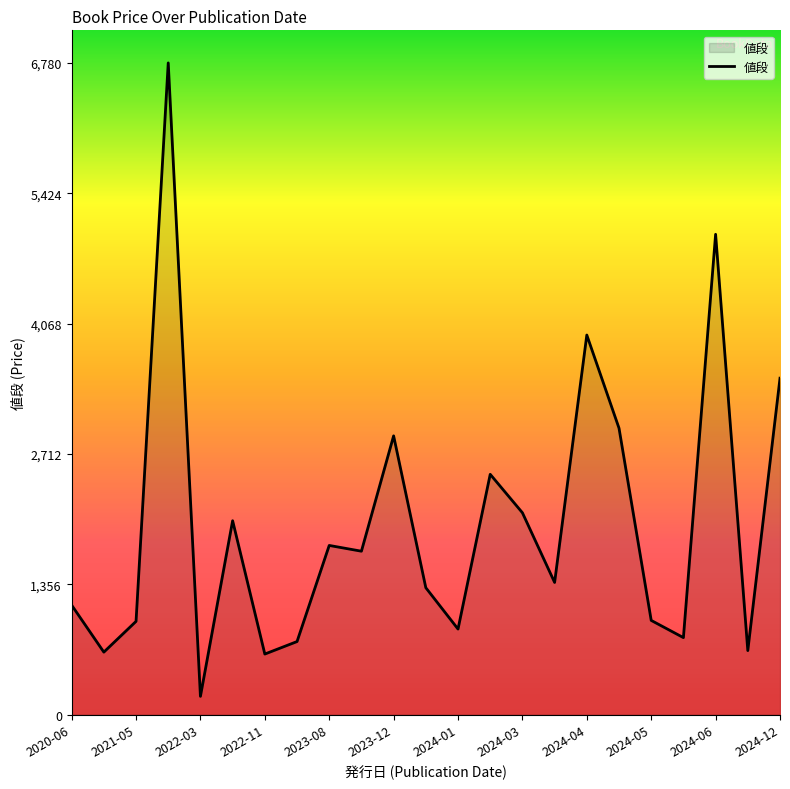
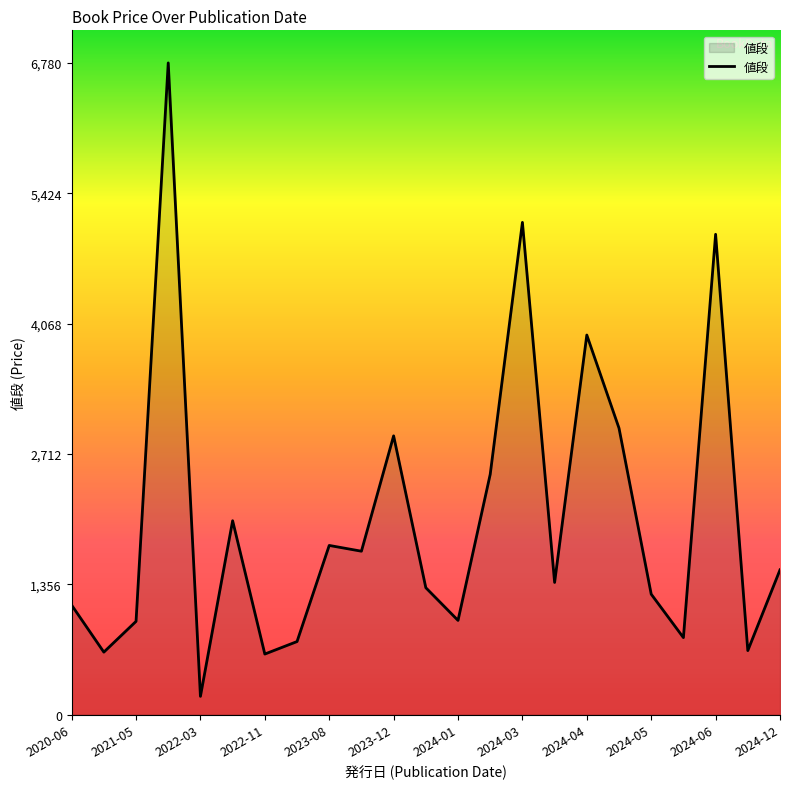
2024-01: 900 -> 1,000
2024-03: 2,100 -> 5,100
2024-05: 1,000 -> 1,300
2024-12: 3,500 -> 1,500
